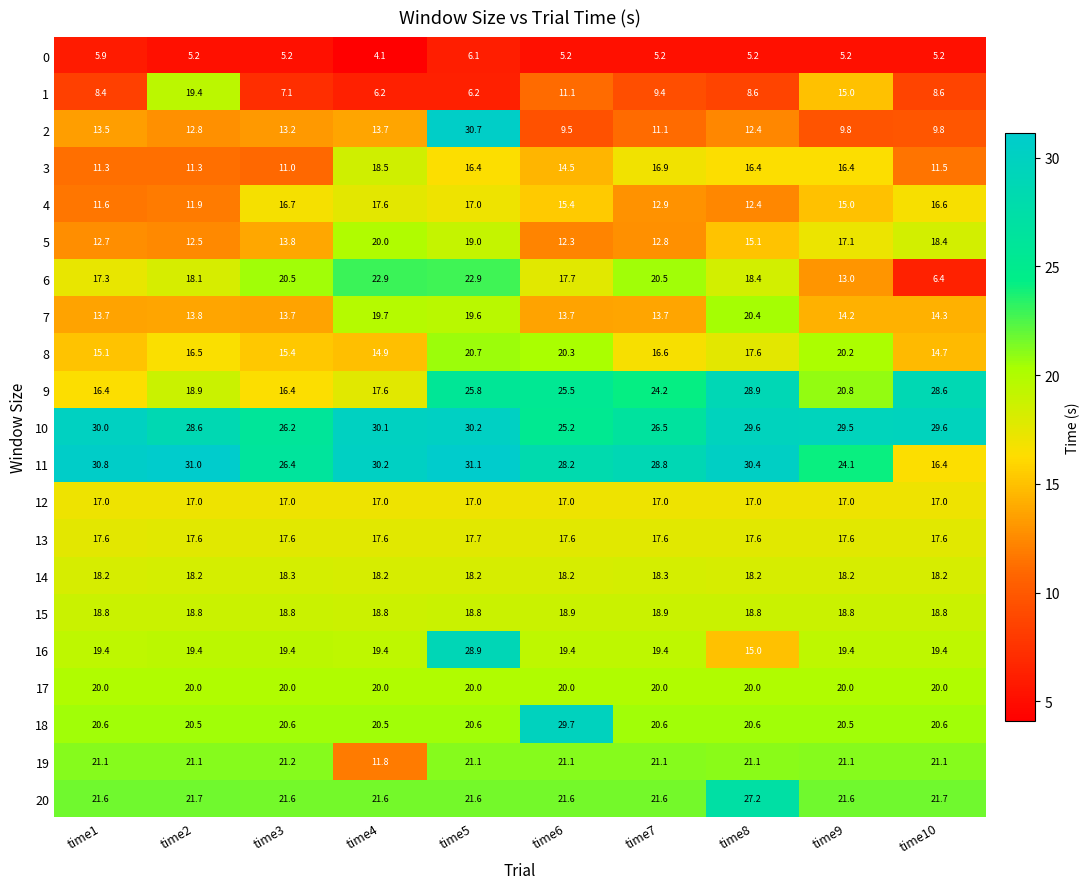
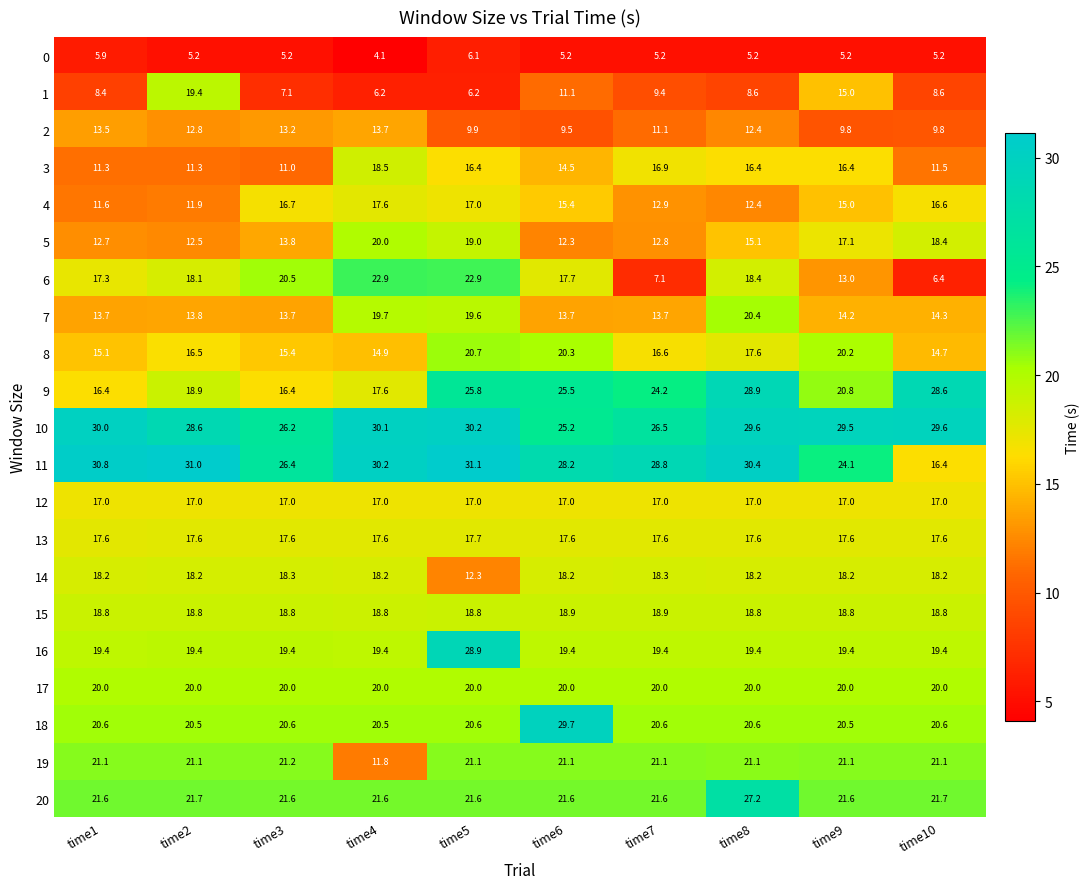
2, time5: 30.7 -> 9.9
6, time7: 20.5 -> 7.1
14, time5: 18.2 -> 12.3
16, time8: 15.0 -> 19.4
